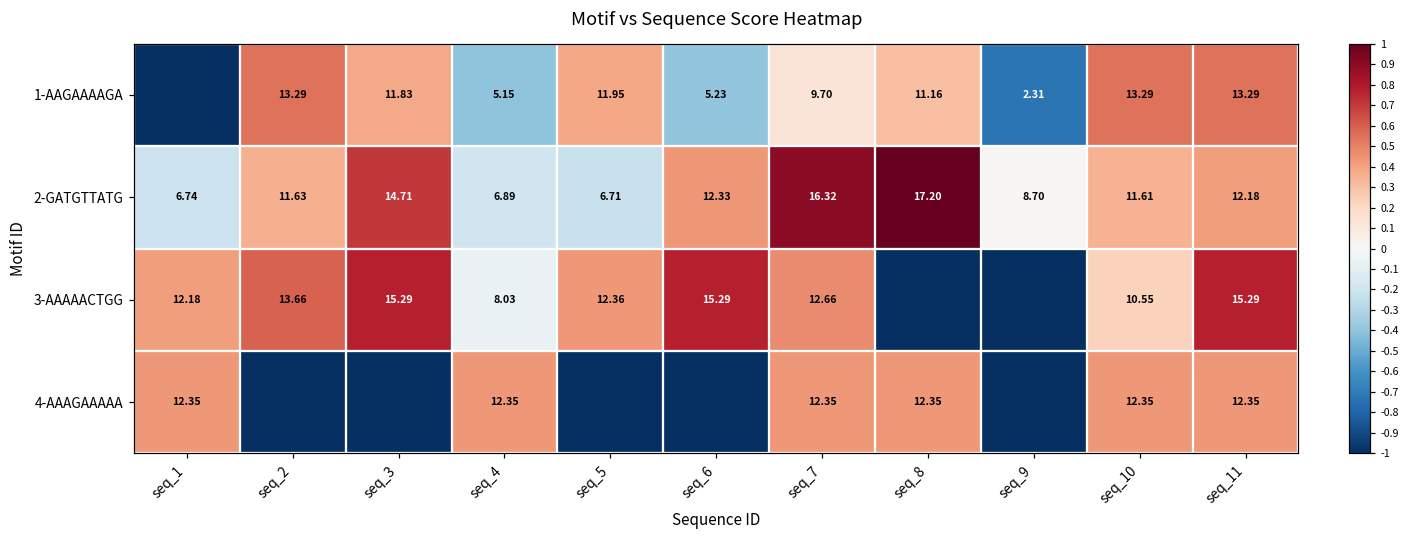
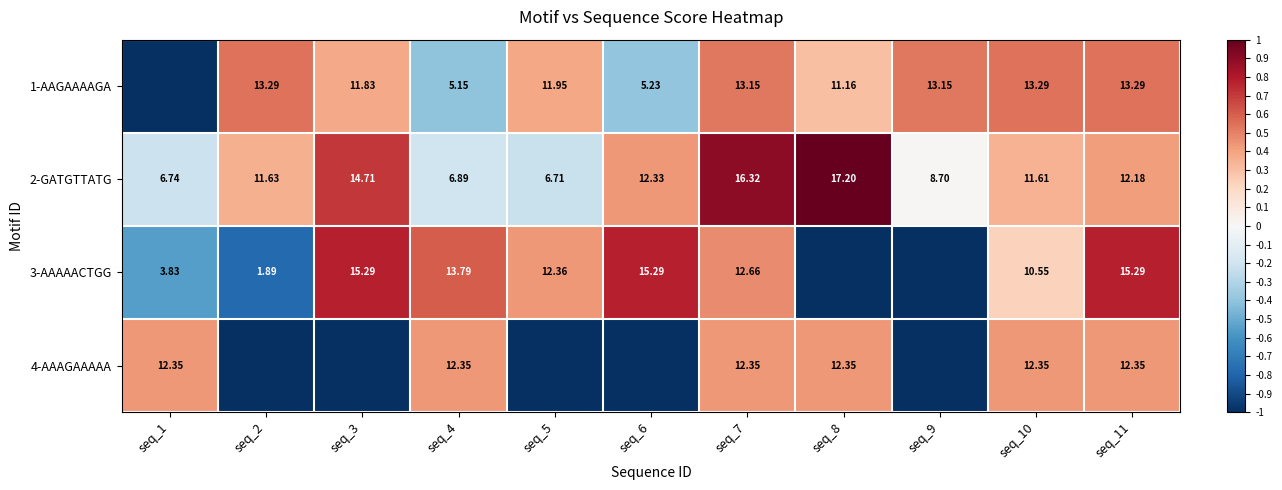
1-AAGAAAAGA, seq_7: 9.70 -> 13.15
1-AAGAAAAGA, seq_9: 2.31 -> 13.15
3-AAAAACTGG, seq_1: 12.18 -> 3.83
3-AAAAACTGG, seq_2: 13.66 -> 1.89
3-AAAAACTGG, seq_4: 8.03 -> 13.79
